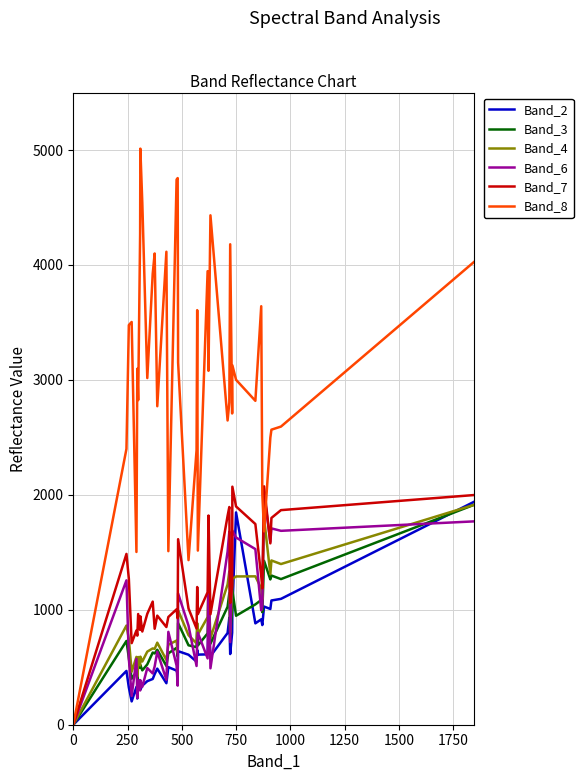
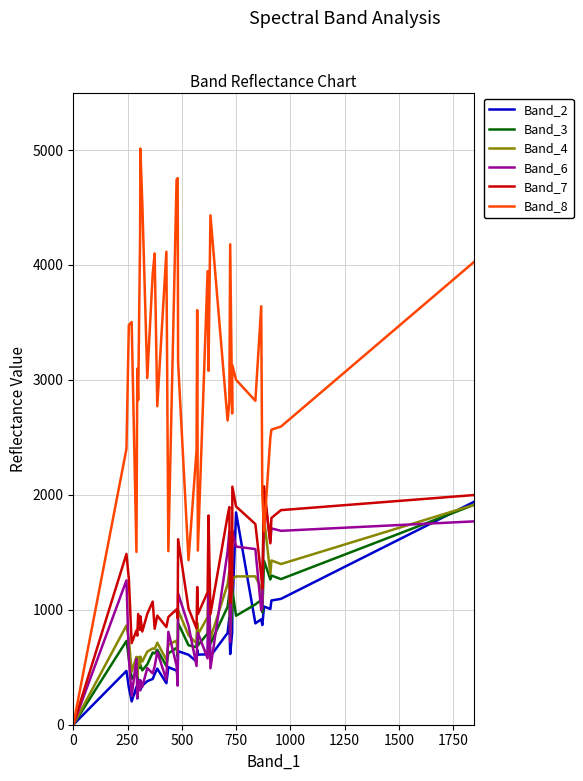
Band_6, 750: 1630 -> 1550
